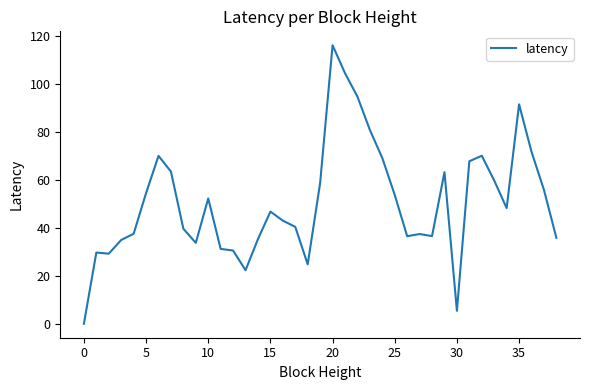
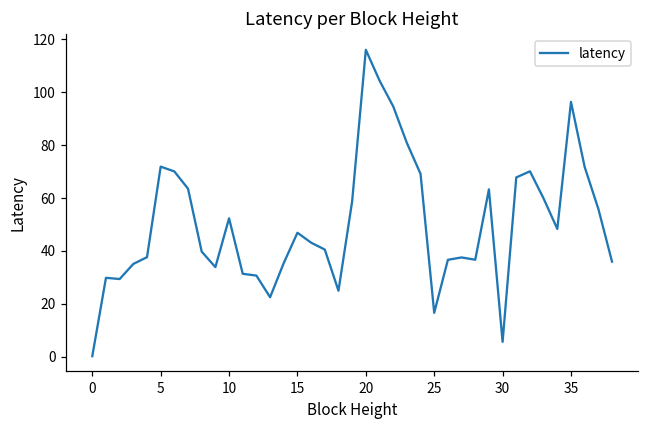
5: 55 -> 72
25: 54 -> 17
35: 91 -> 96
